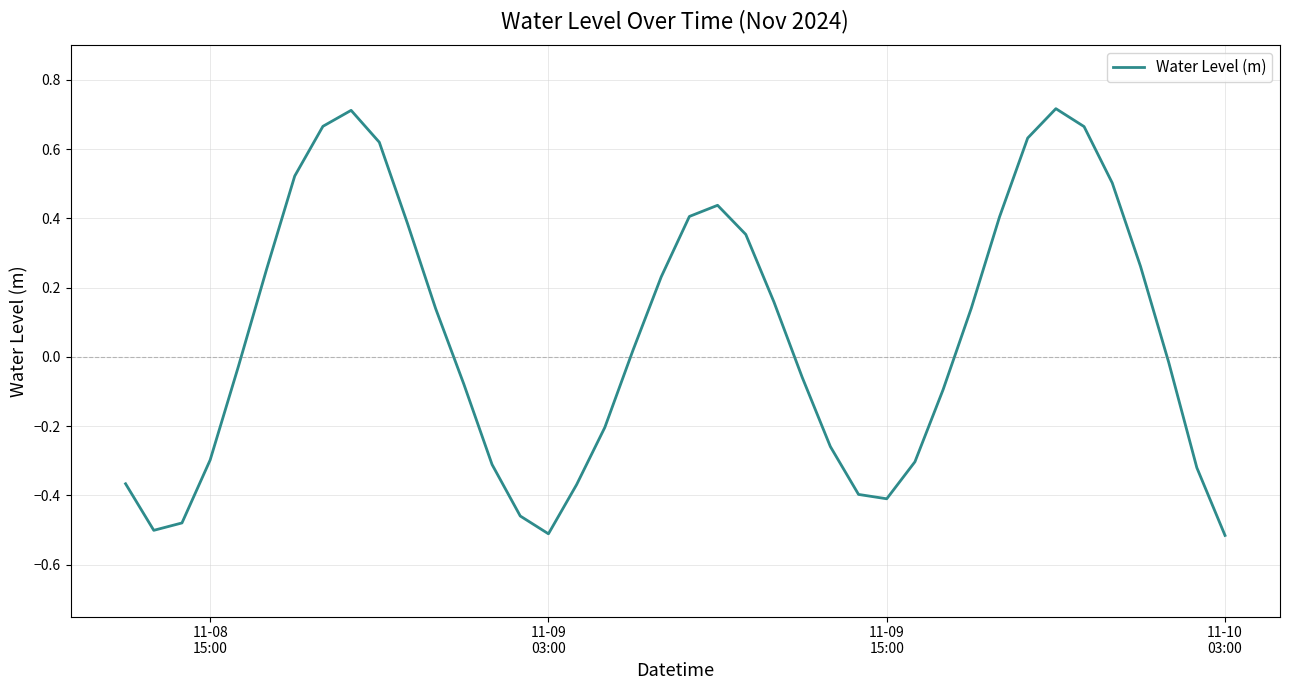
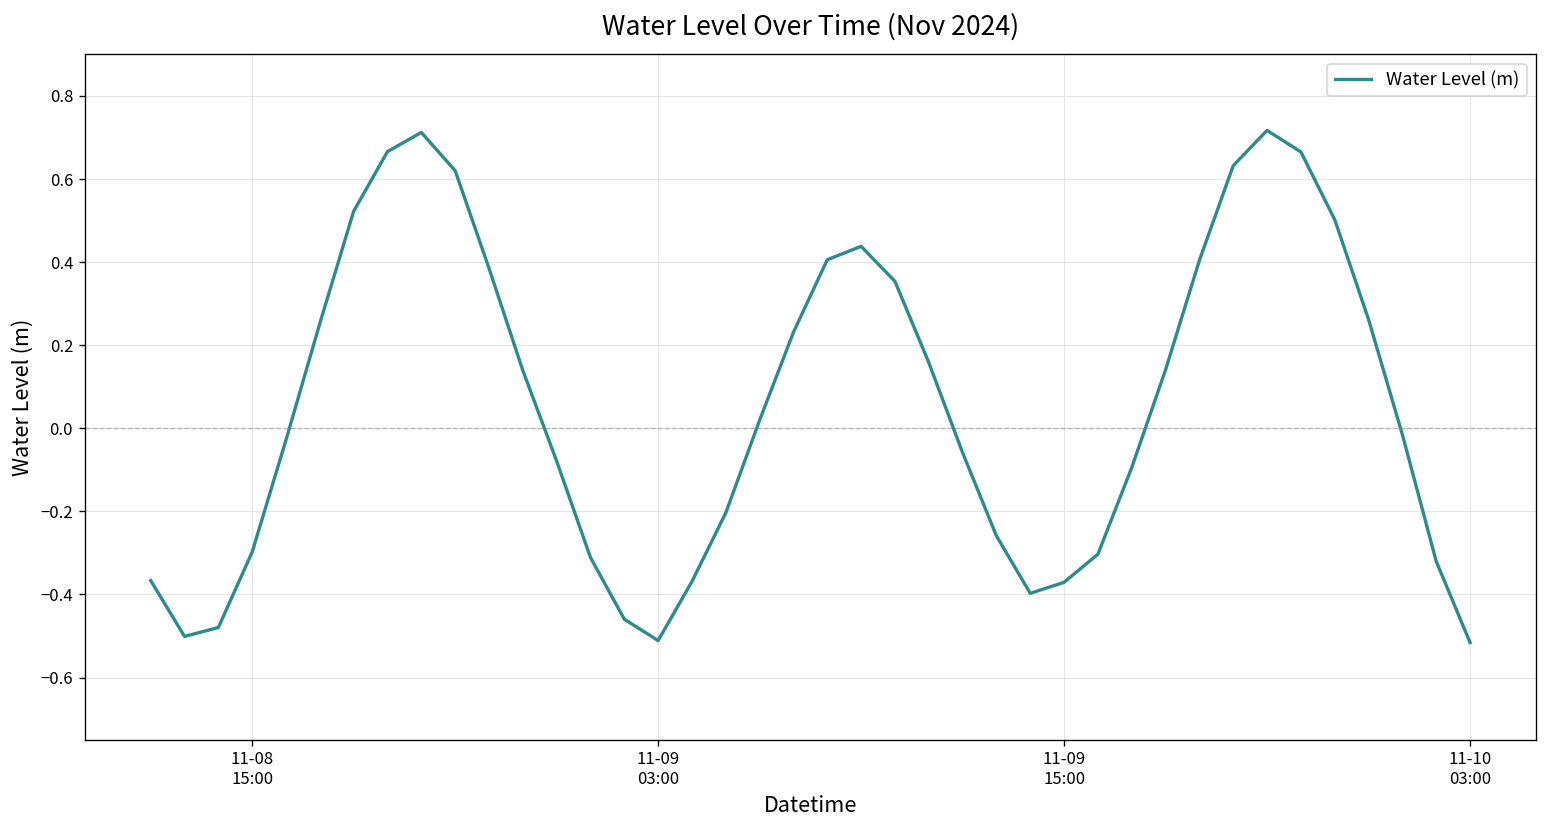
11-09 15:00: -0.41 -> -0.37
